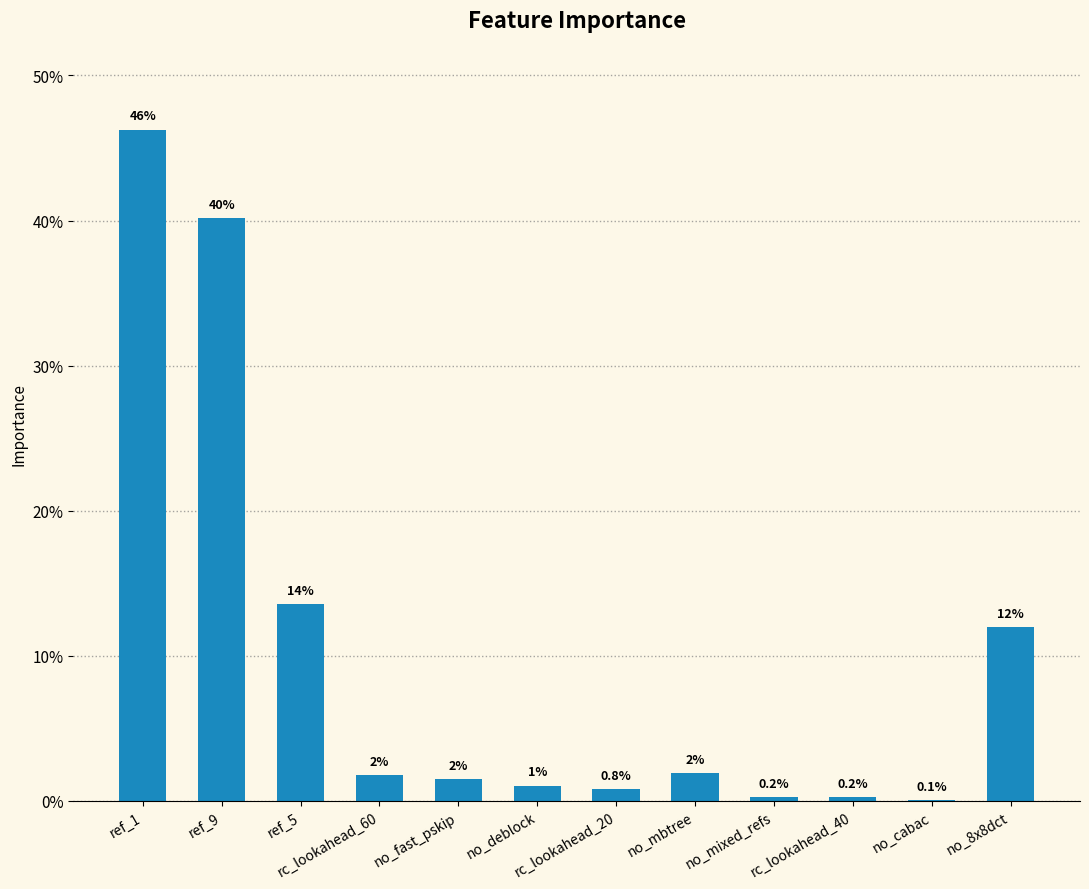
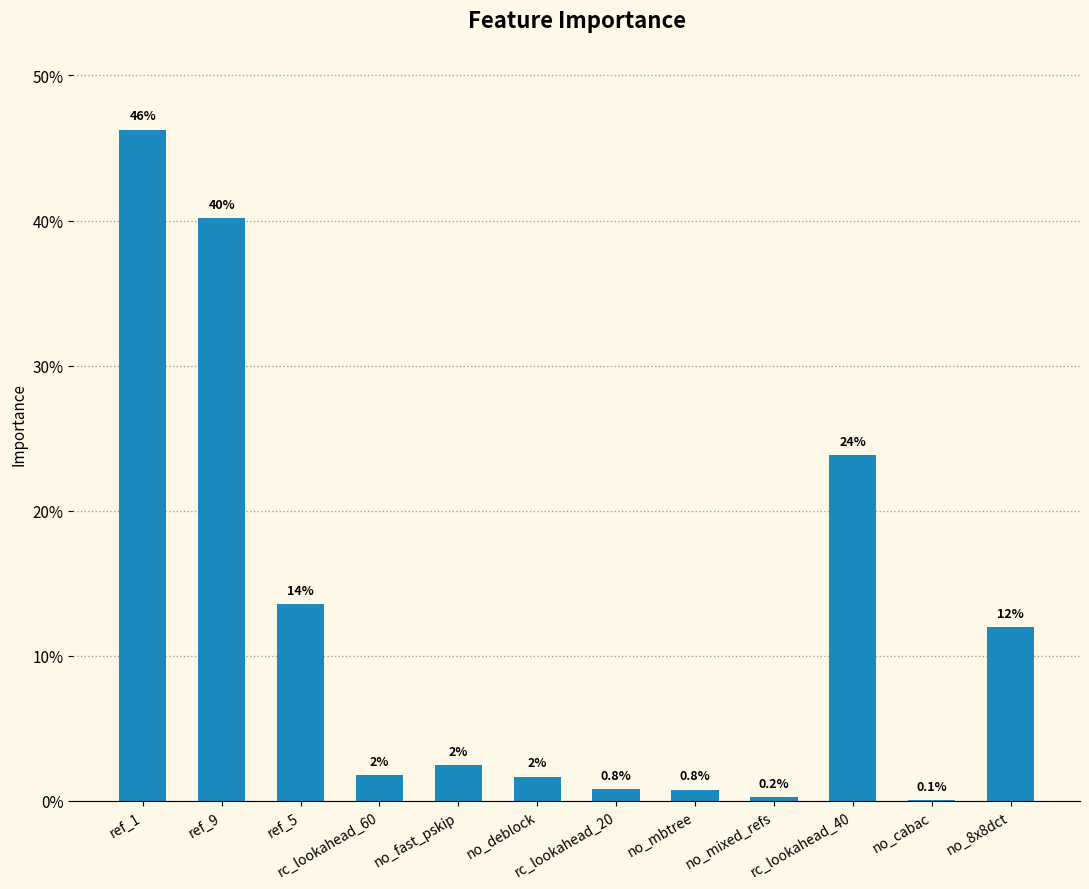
no_fast_pskip: 1.5% -> 2.5%
no_deblock: 1% -> 2%
no_mbtree: 2% -> 0.8%
rc_lookahead_40: 0.2% -> 24%
